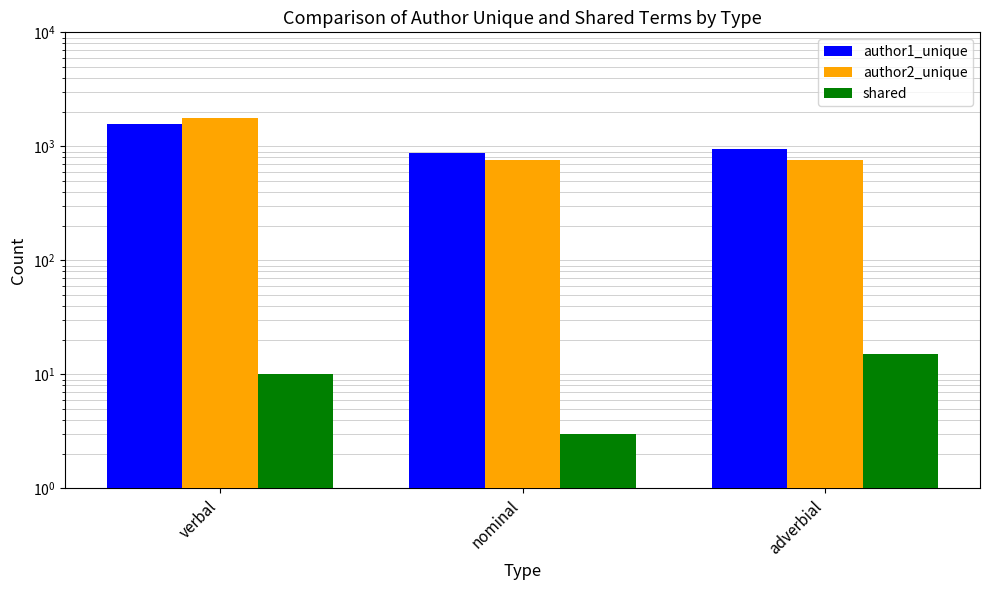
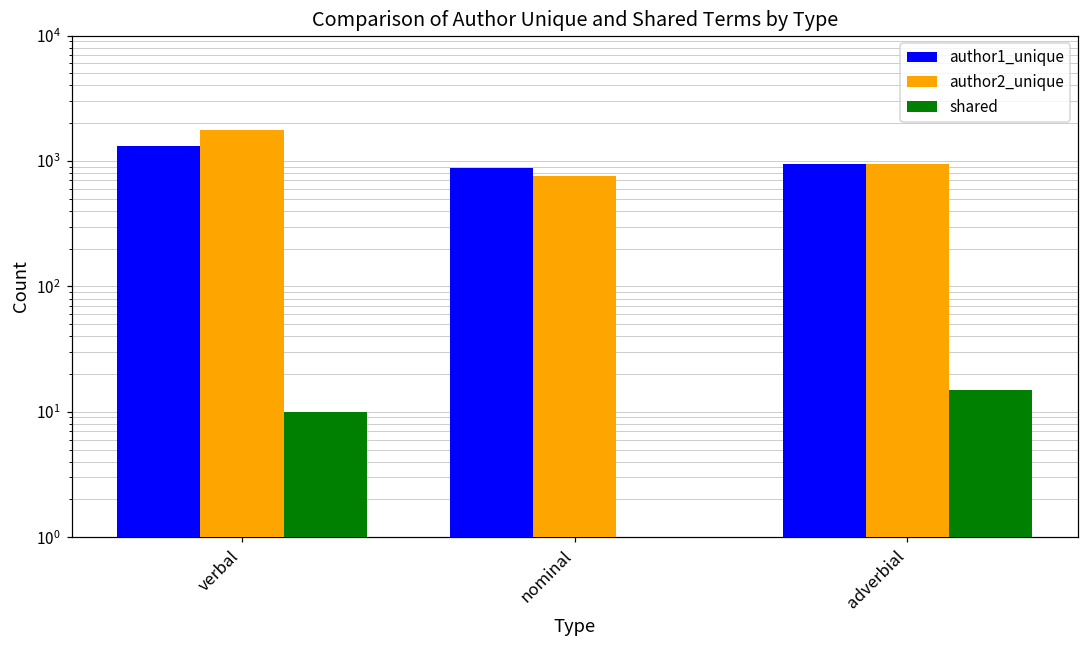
author1_unique, verbal: 1600 -> 1300
shared, nominal: 3 -> 1
author2_unique, adverbial: 800 -> 900
